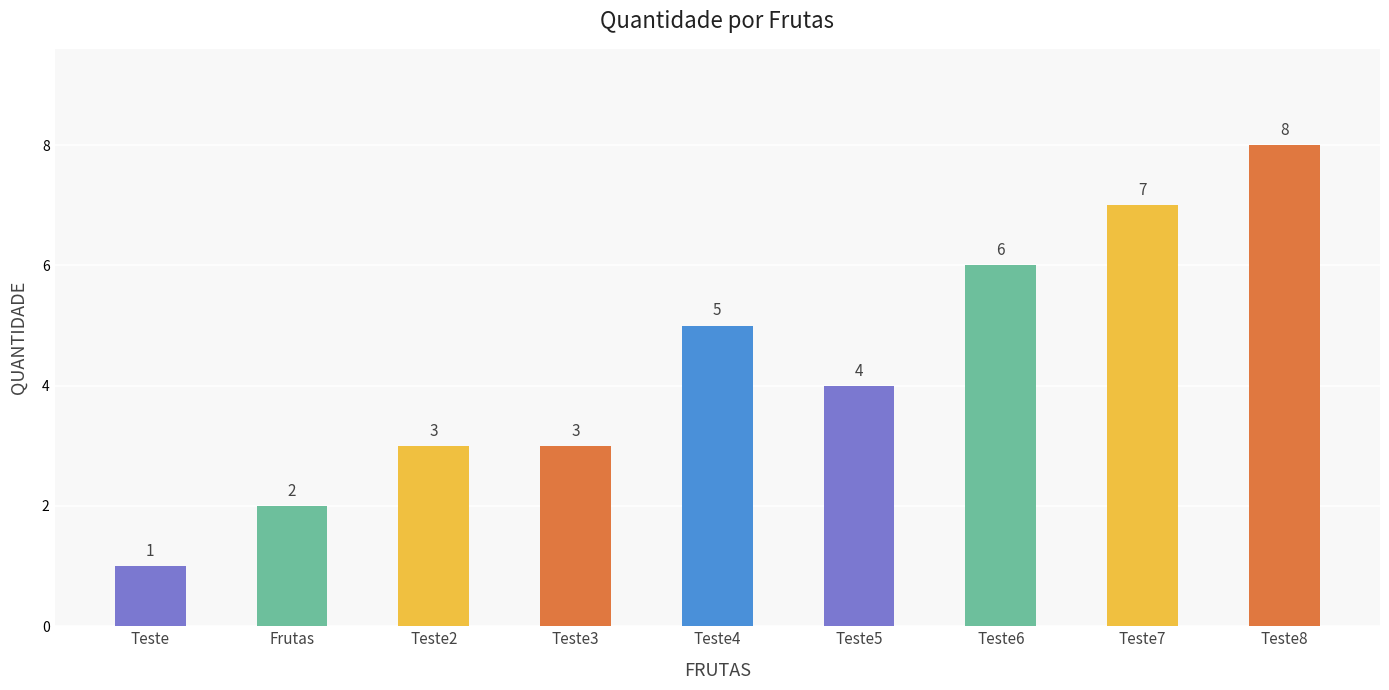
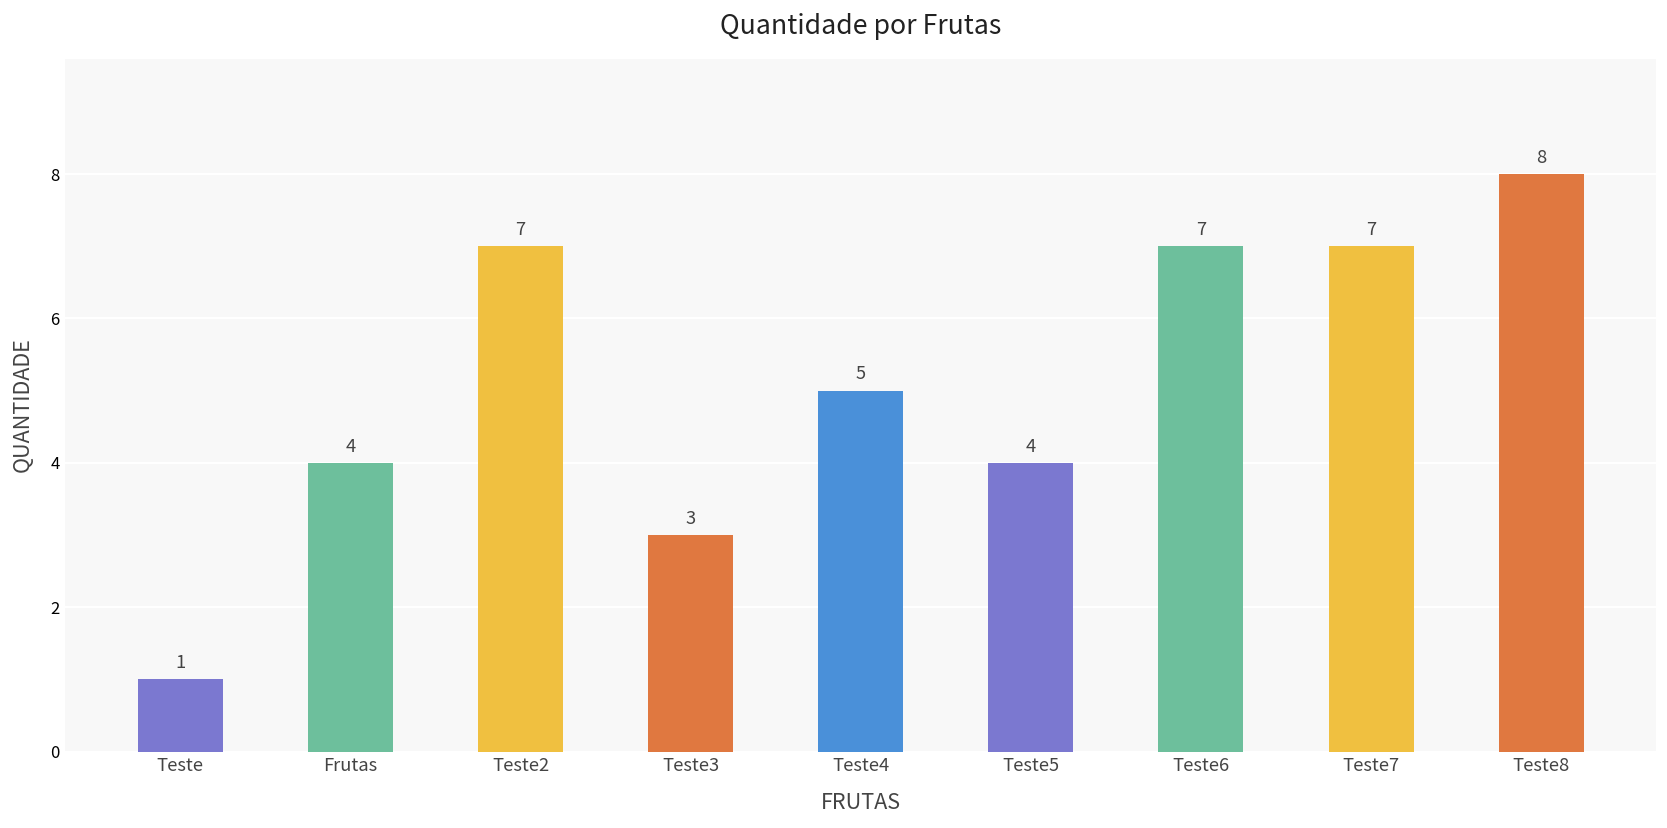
Frutas: 2 -> 4
Teste2: 3 -> 7
Teste6: 6 -> 7
